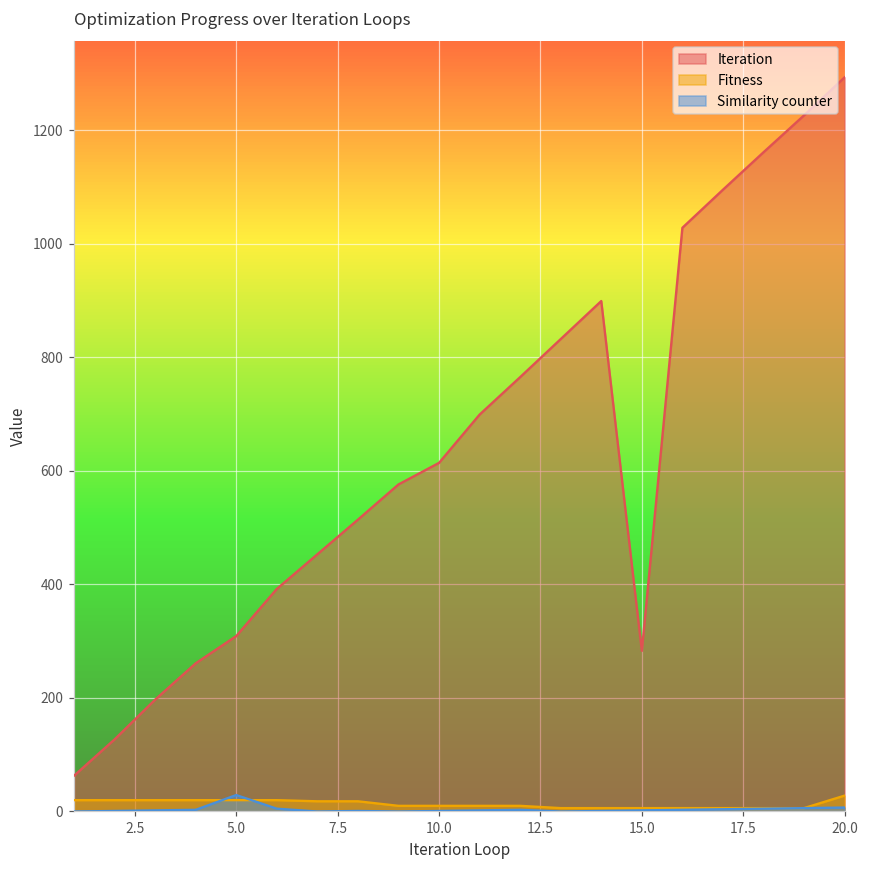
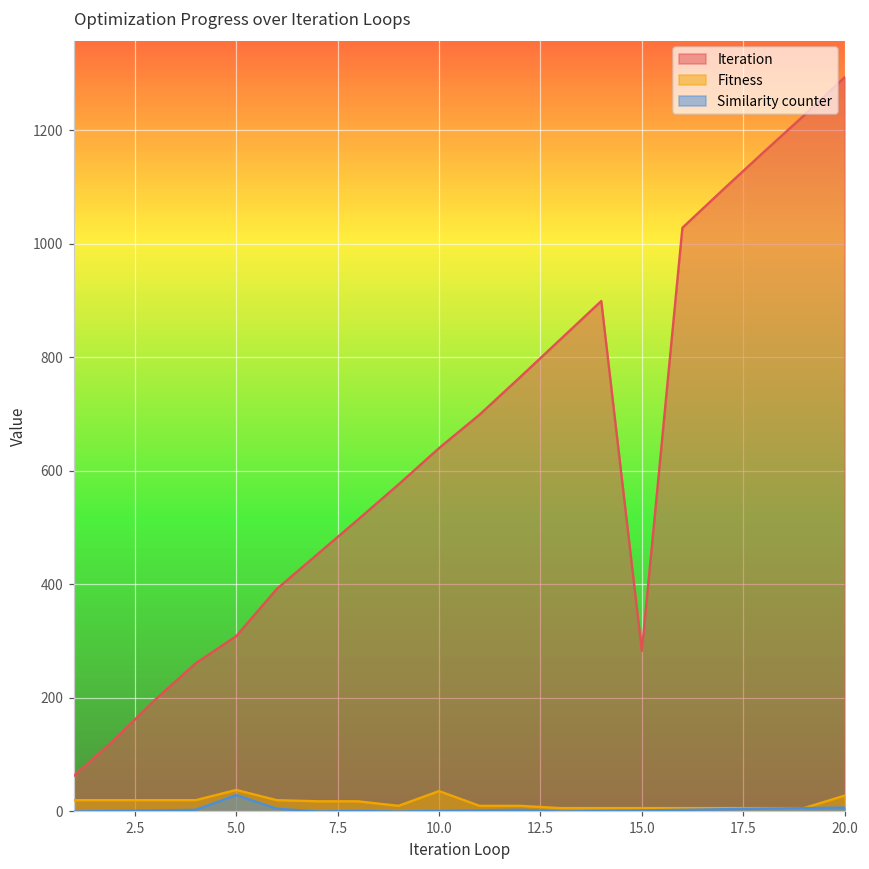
Fitness, 5.0: 20 -> 40
Iteration, 10.0: 610 -> 640
Fitness, 10.0: 10 -> 40
